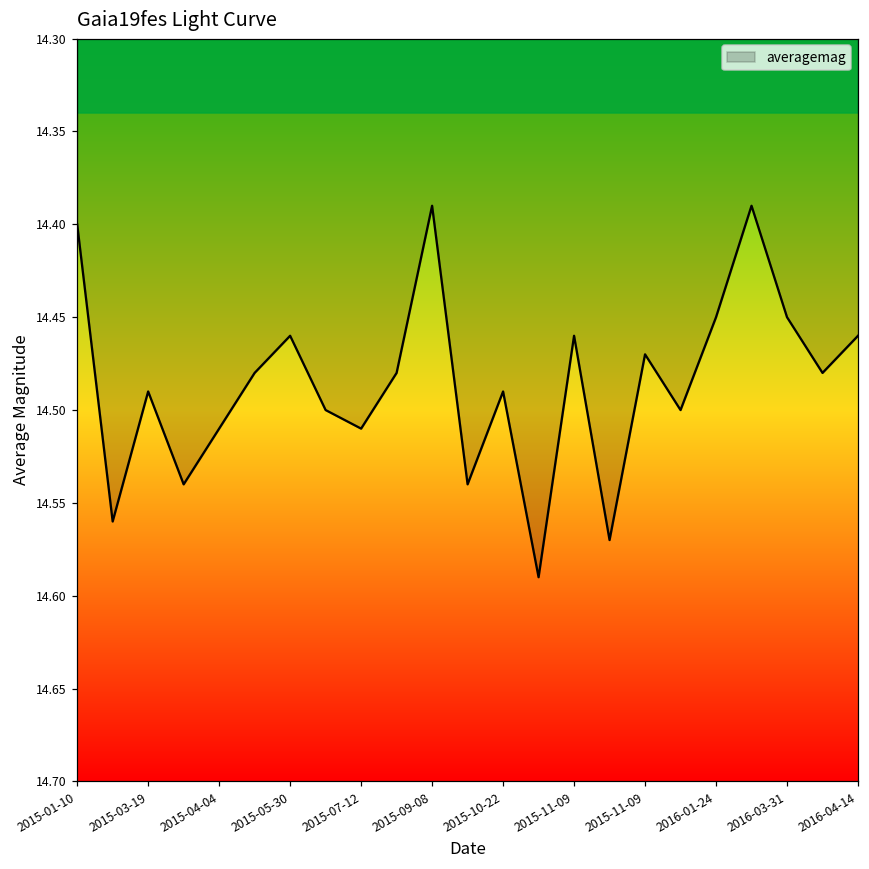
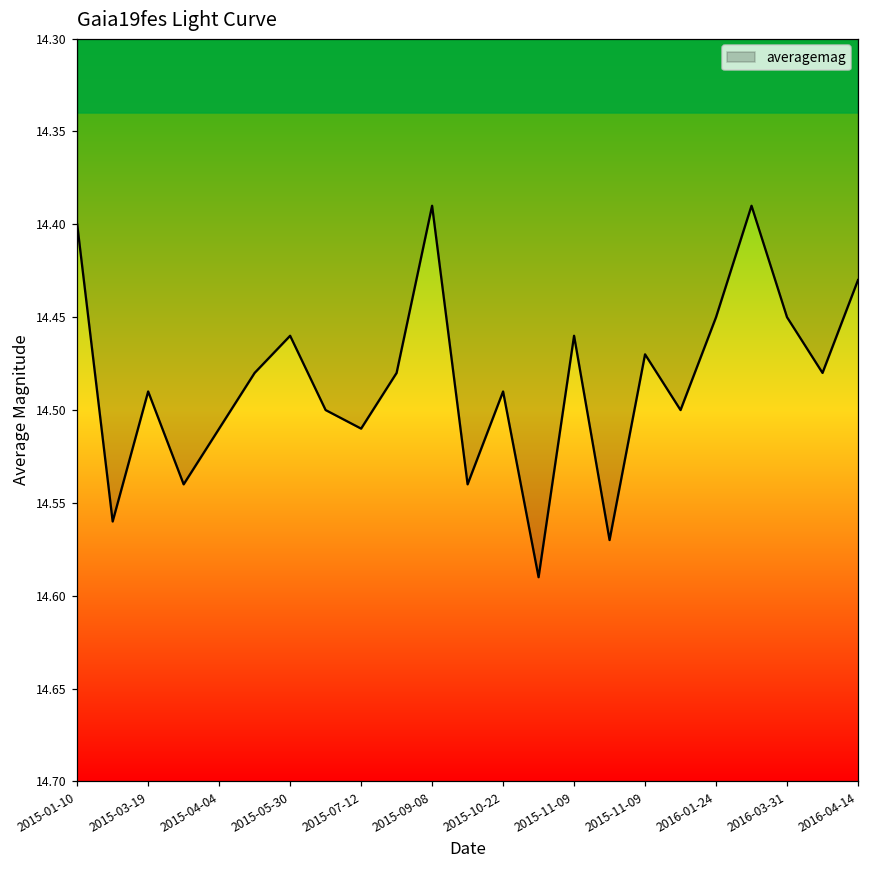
2016-04-14: 14.46 -> 14.43
